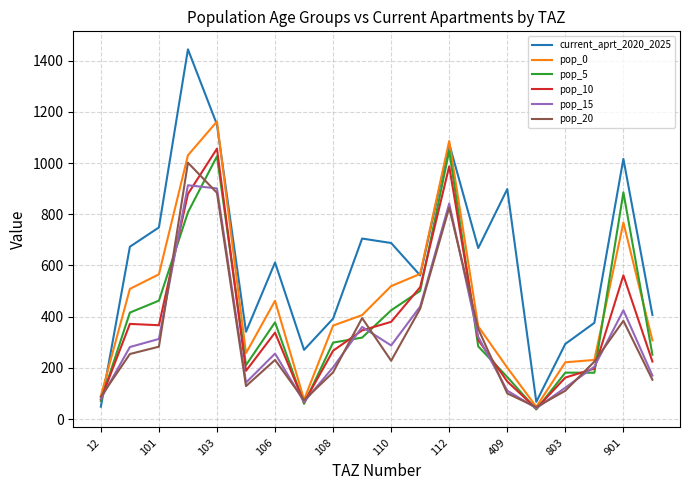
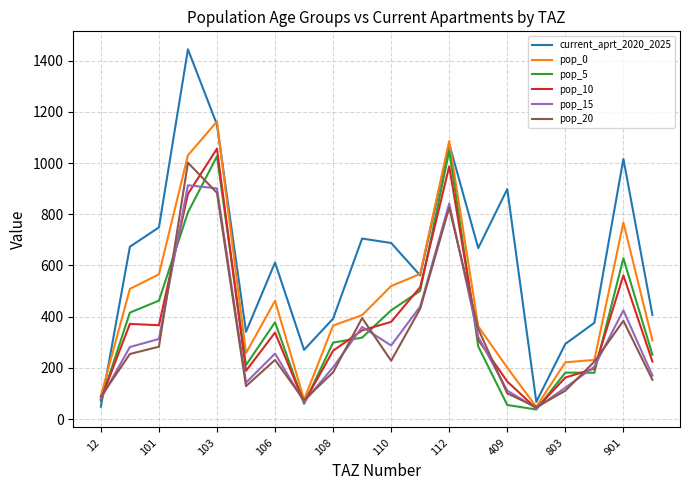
pop_5, 409: 160 -> 60
pop_5, 901: 890 -> 630
